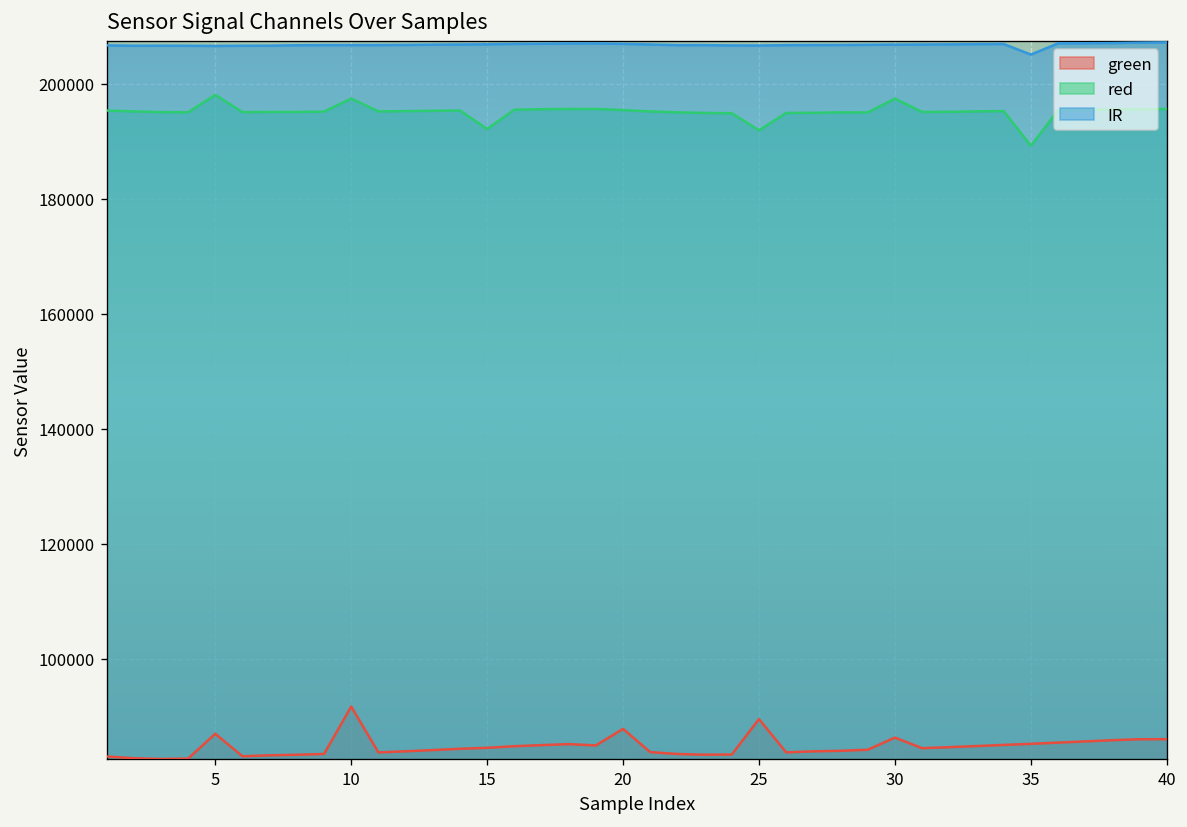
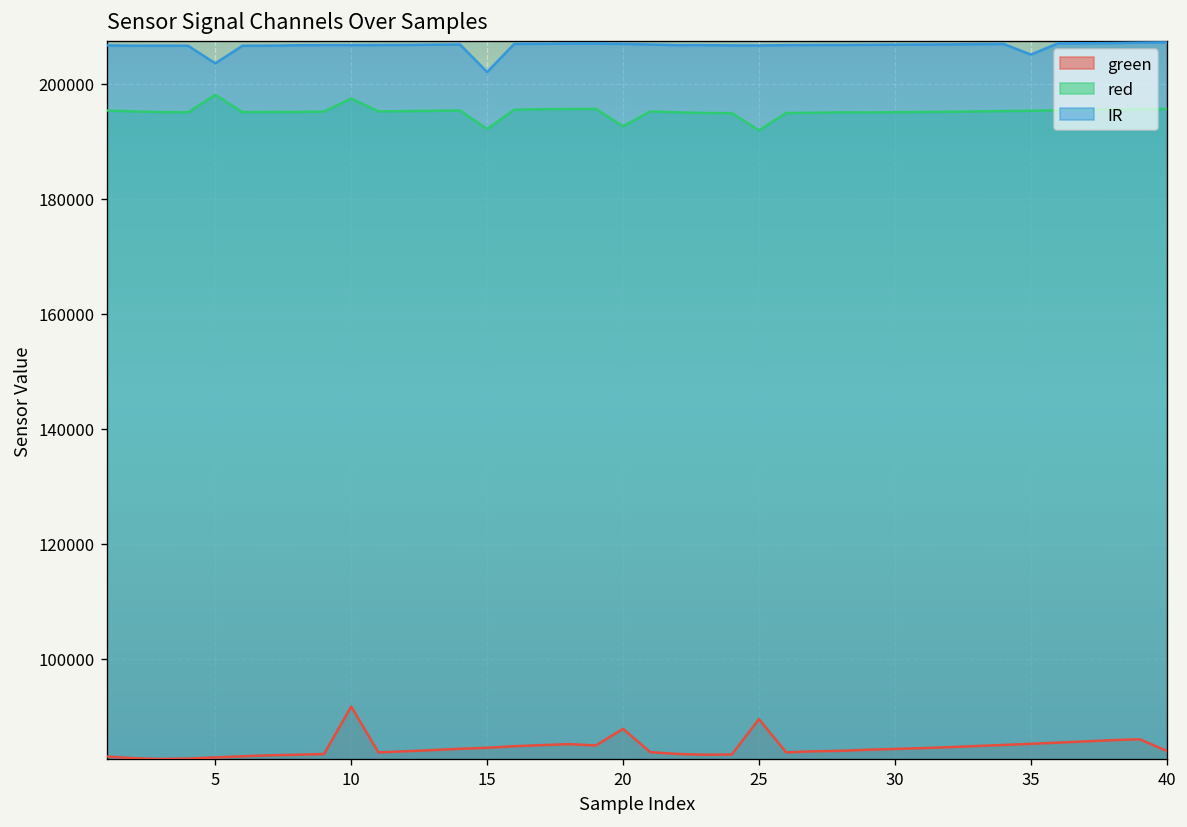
green, 5: 87000 -> 83000
IR, 5: 207000 -> 204000
IR, 15: 207000 -> 202000
red, 20: 195000 -> 193000
green, 30: 86000 -> 84000
red, 30: 197000 -> 195000
red, 35: 189000 -> 195000
green, 40: 86000 -> 84000
